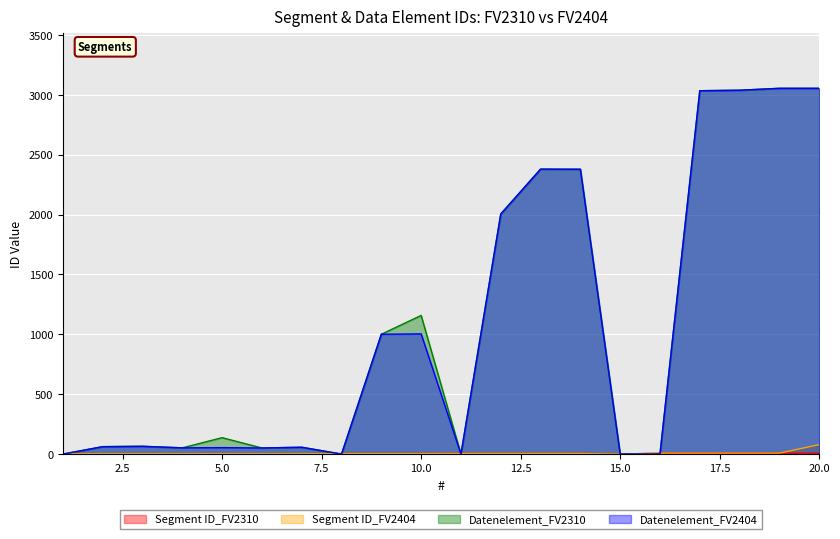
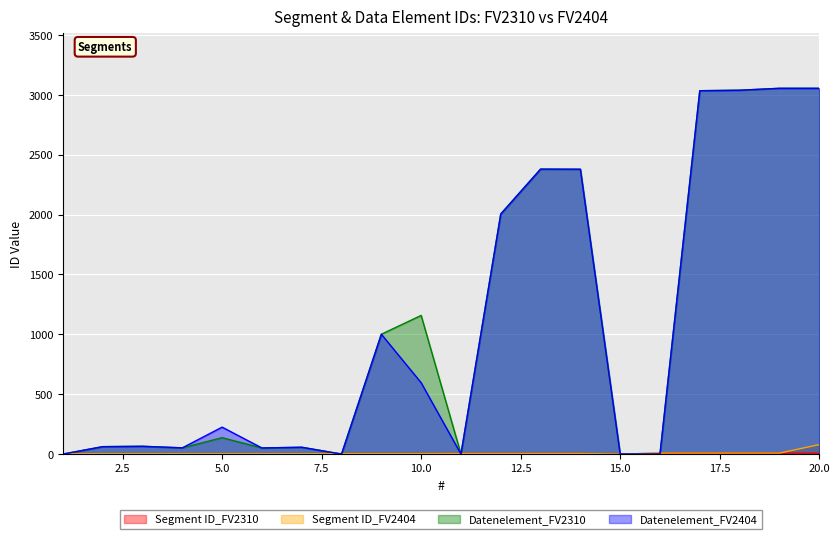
Datenelement_FV2404, 5.0: 50 -> 230
Datenelement_FV2404, 10.0: 1000 -> 600
